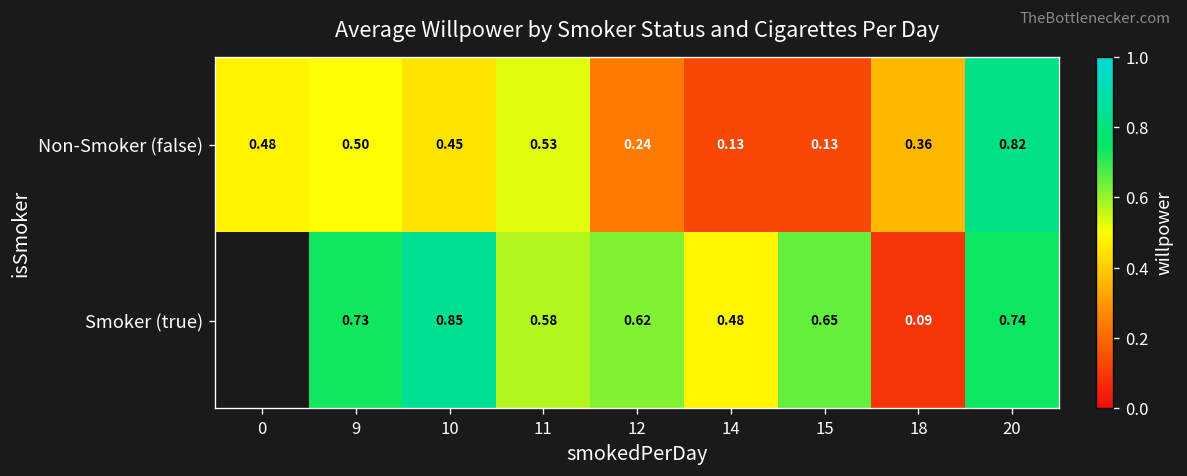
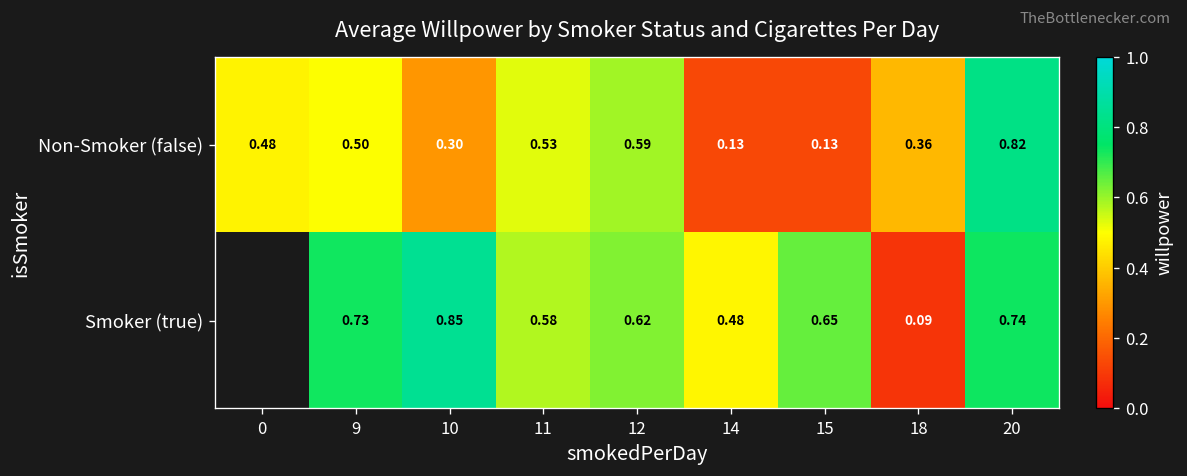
Non-Smoker (false), 10: 0.45 -> 0.30
Non-Smoker (false), 12: 0.24 -> 0.59
